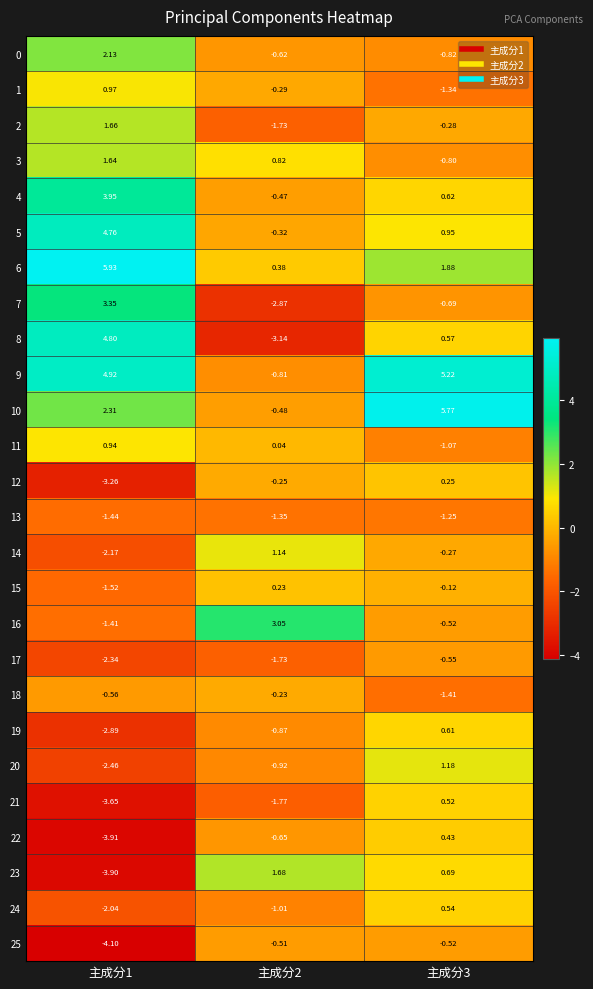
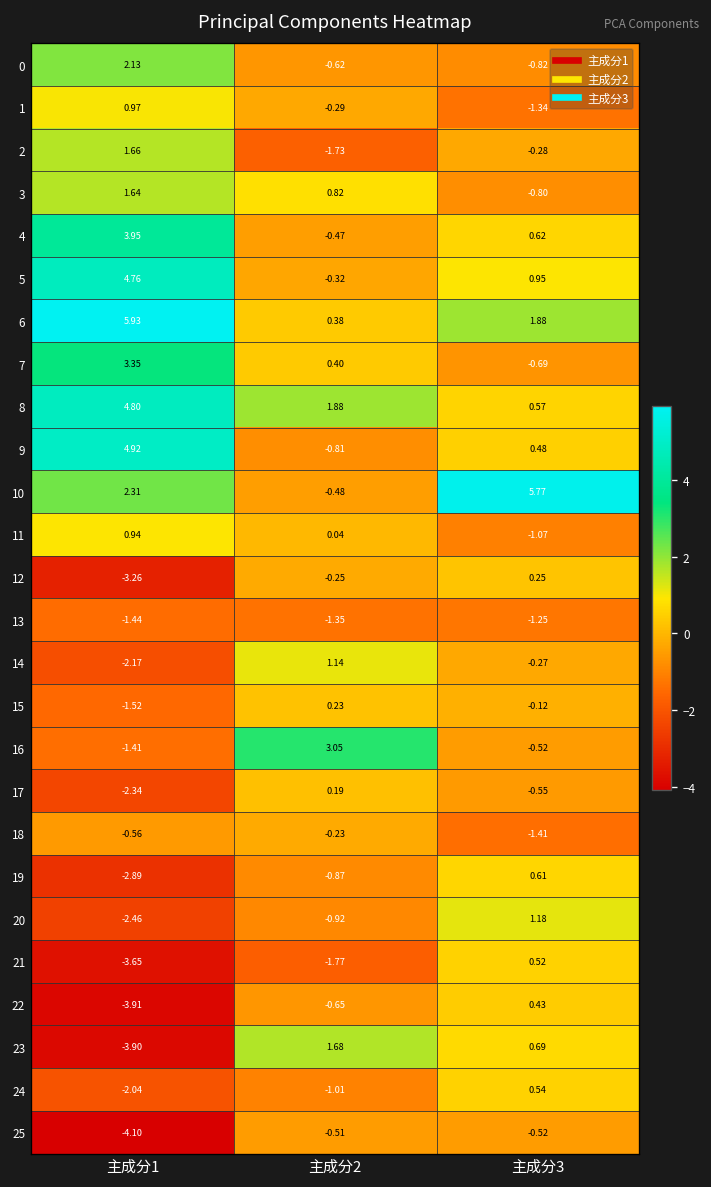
7, 主成分2: -2.87 -> 0.40
8, 主成分2: -3.14 -> 1.88
9, 主成分3: 5.22 -> 0.48
17, 主成分2: -1.73 -> 0.19
